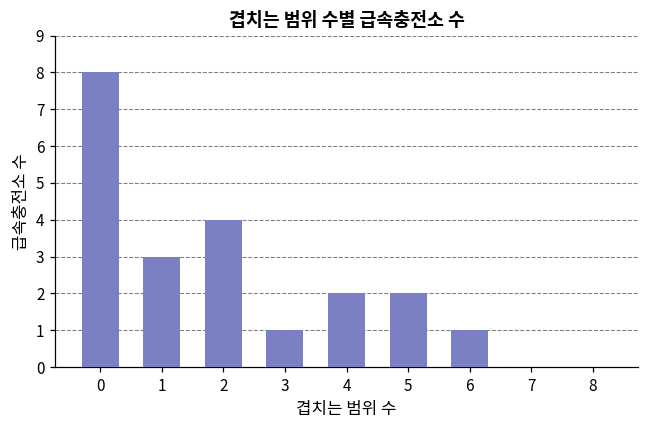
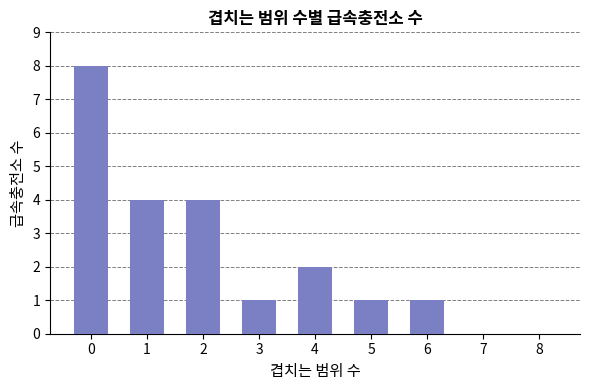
1: 3 -> 4
5: 2 -> 1
